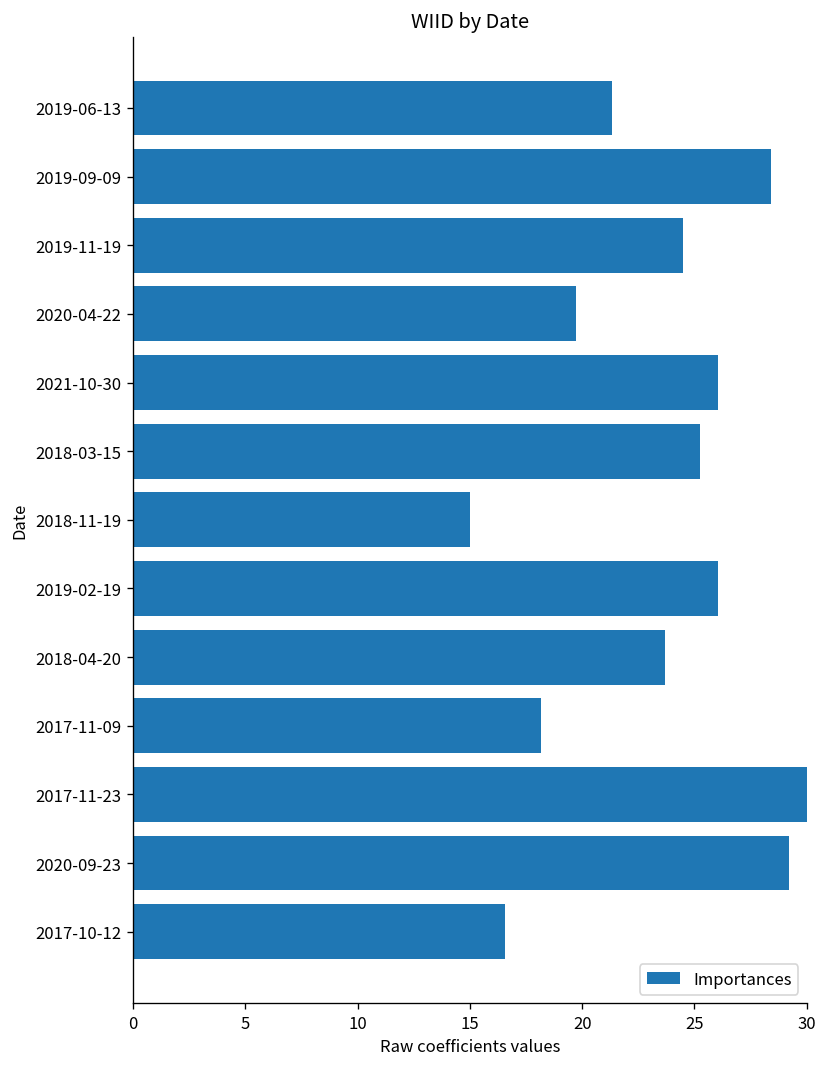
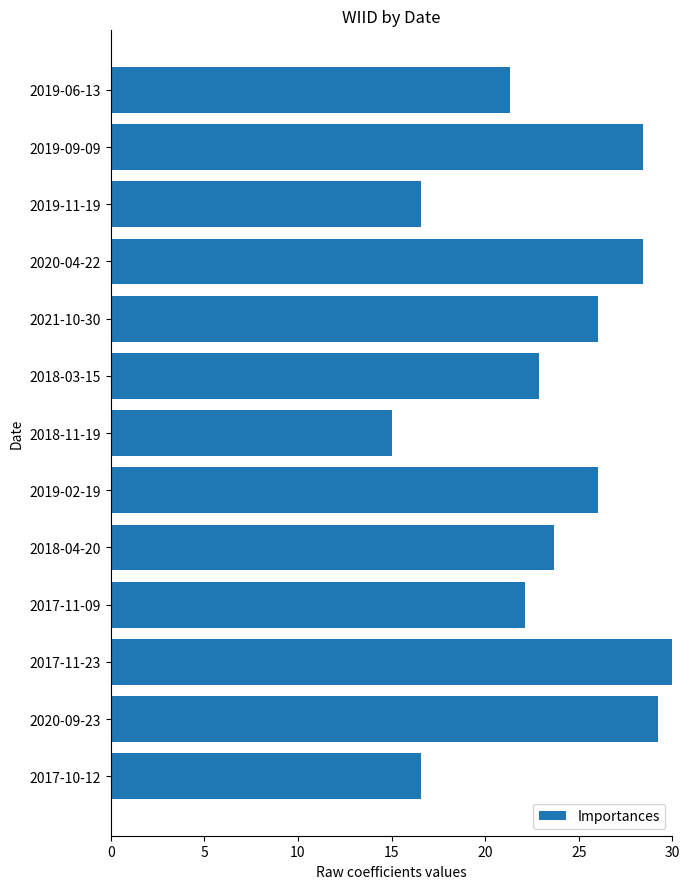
2019-11-19: 24.5 -> 16.6
2020-04-22: 19.7 -> 28.4
2018-03-15: 25.3 -> 22.9
2017-11-09: 18.2 -> 22.1
